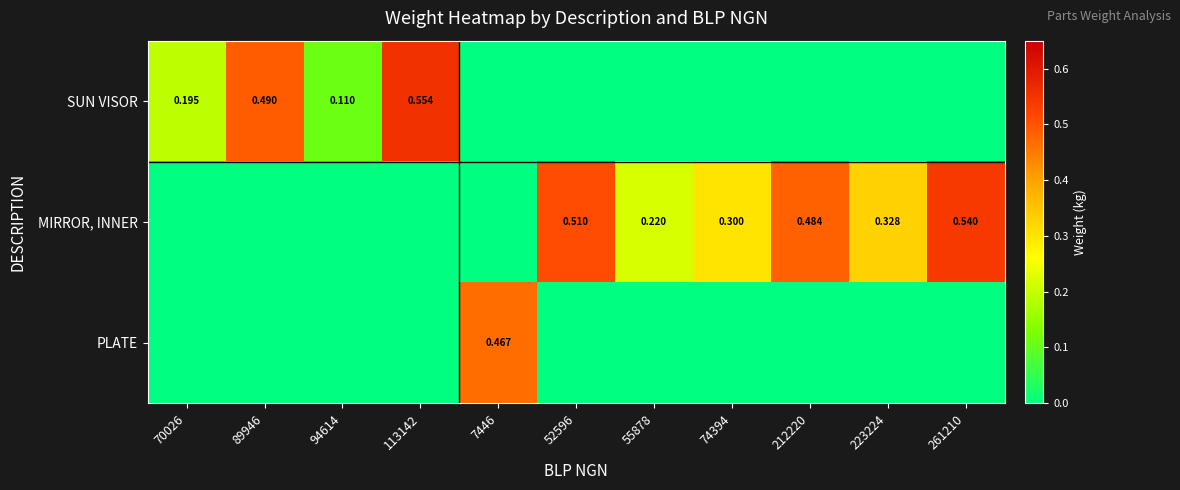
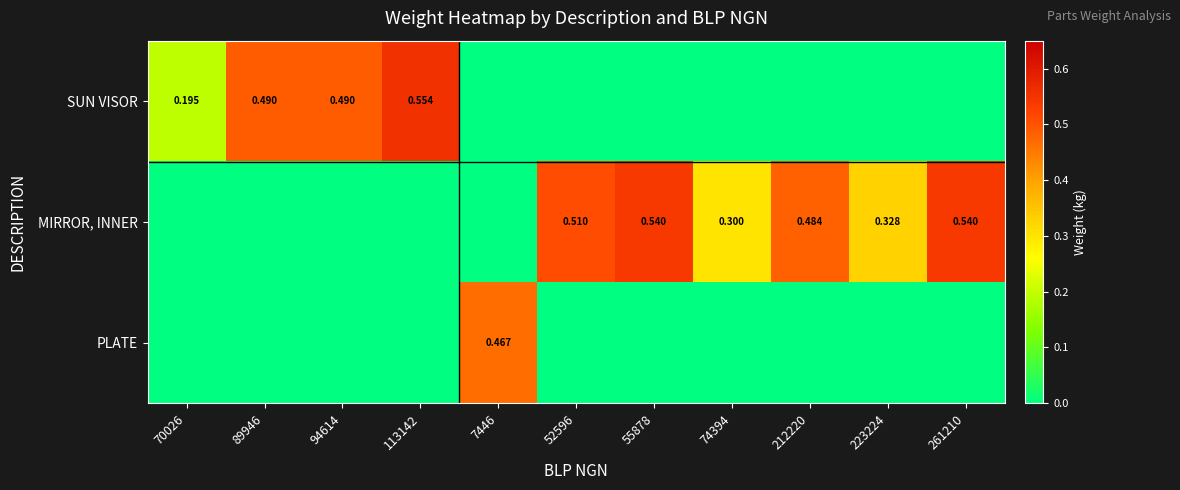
SUN VISOR, 94614: 0.110 -> 0.490
MIRROR, INNER, 55878: 0.220 -> 0.540
